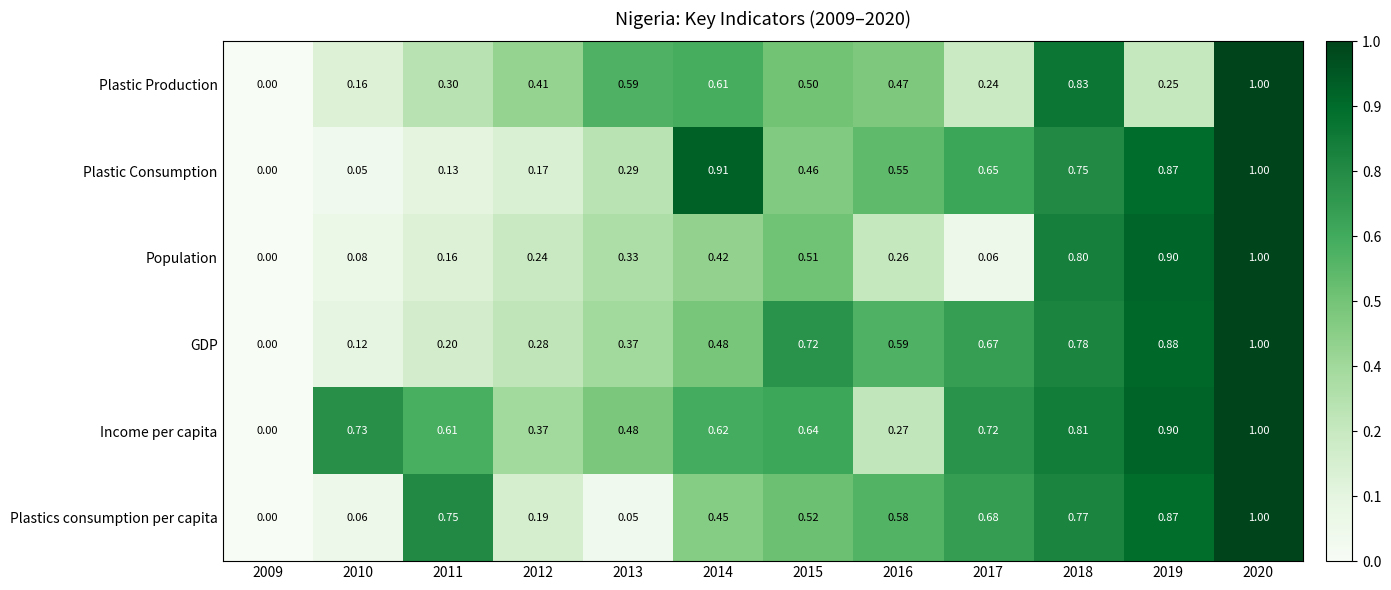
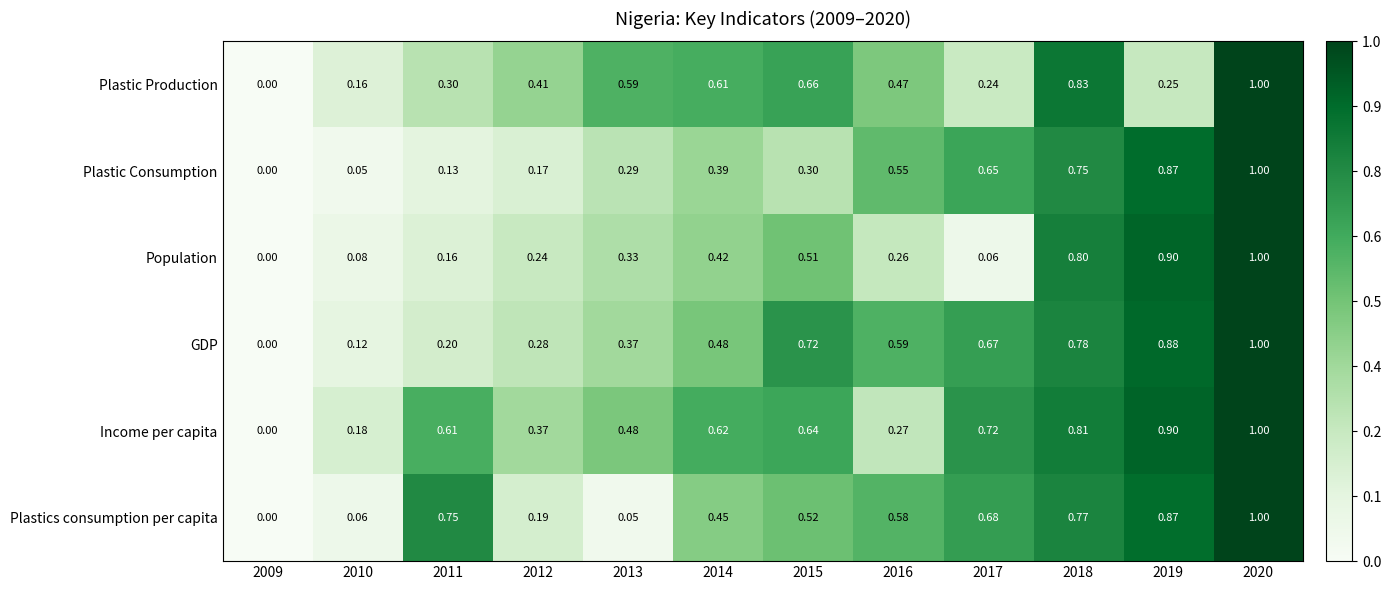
Plastic Production, 2015: 0.50 -> 0.66
Plastic Consumption, 2014: 0.91 -> 0.39
Plastic Consumption, 2015: 0.46 -> 0.30
Income per capita, 2010: 0.73 -> 0.18
